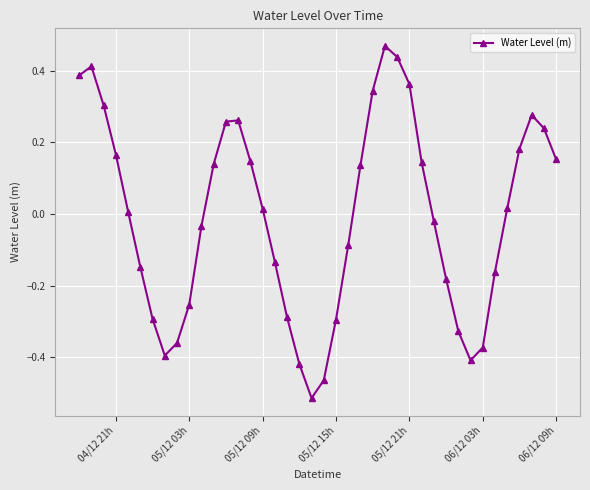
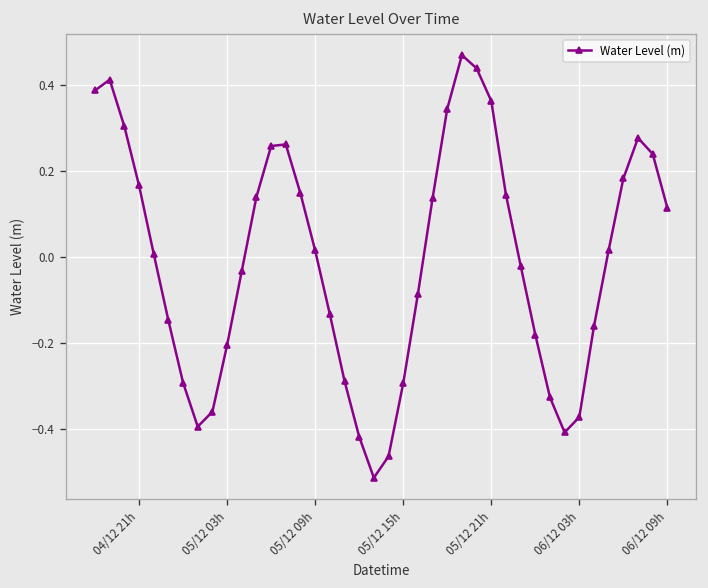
05/12 03h: -0.25 -> -0.21
06/12 09h: 0.15 -> 0.11
